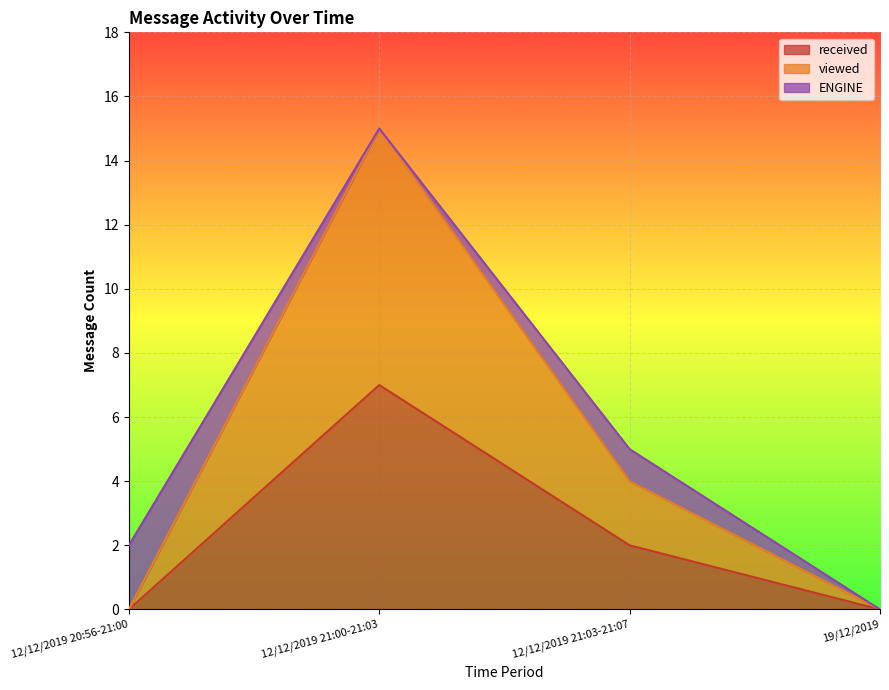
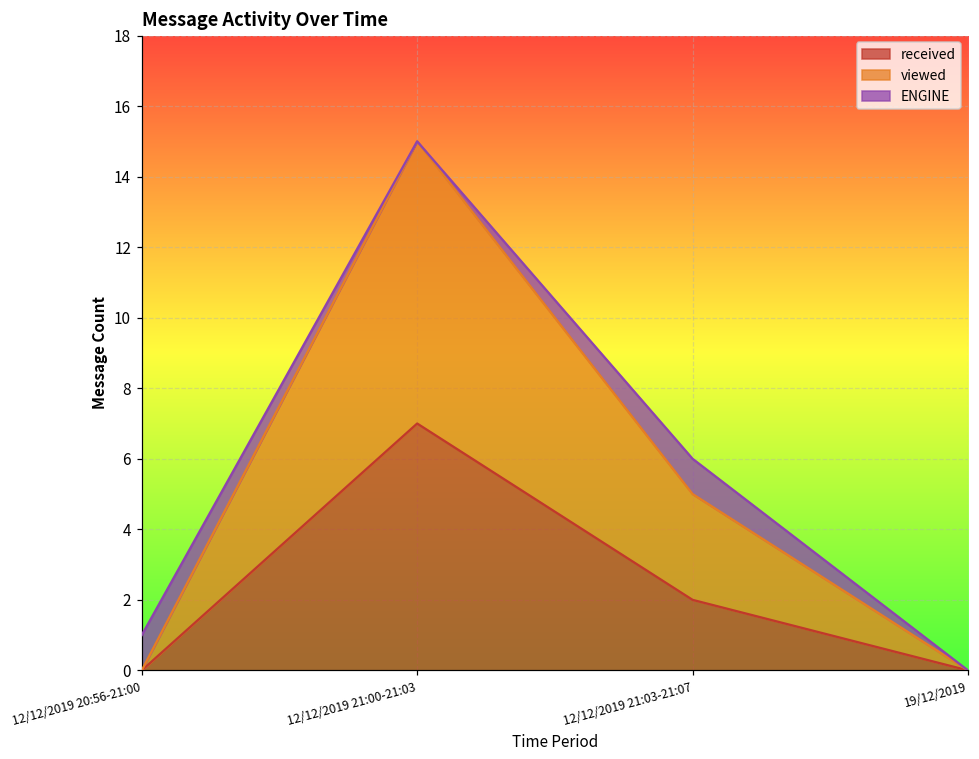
ENGINE, 12/12/2019 20:56-21:00: 2 -> 1
viewed, 12/12/2019 21:03-21:07: 2 -> 3
